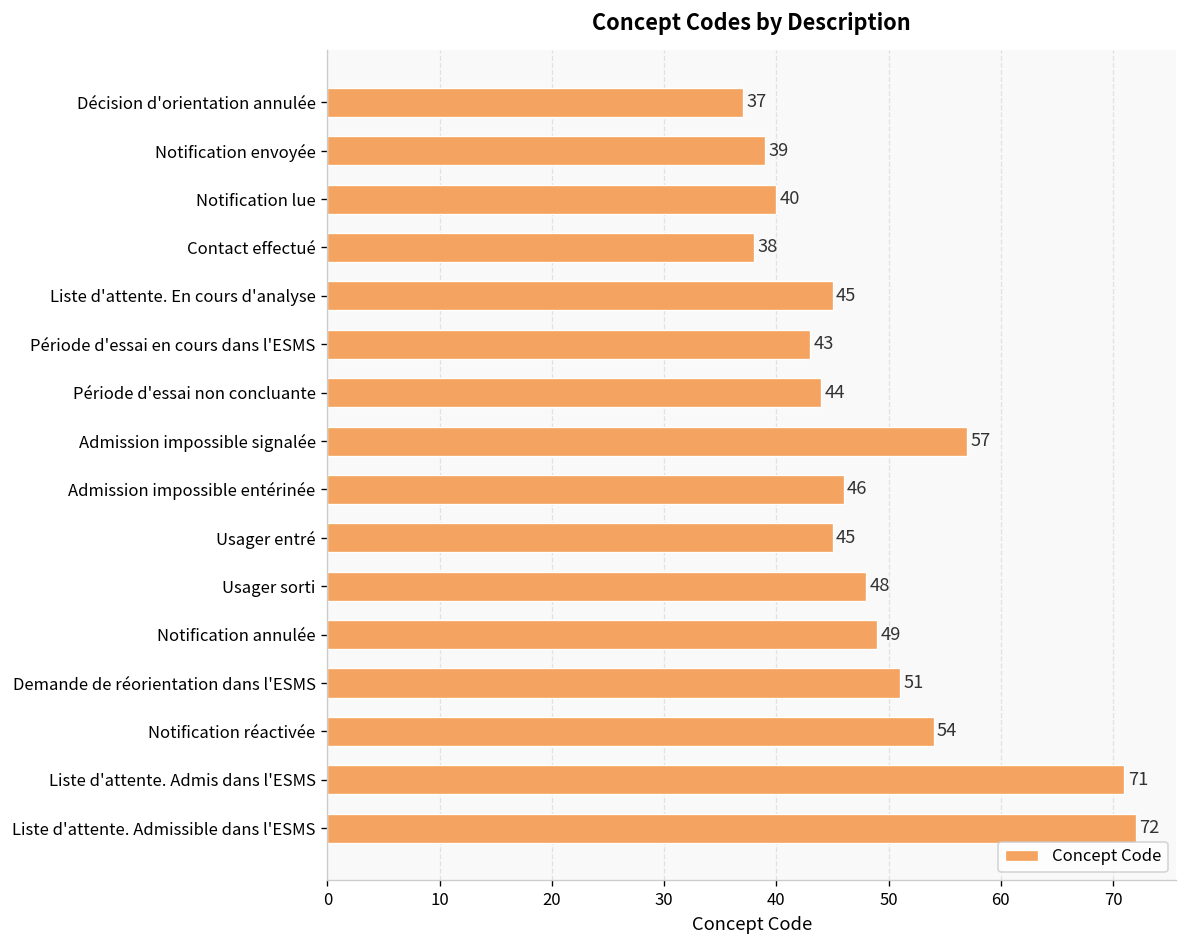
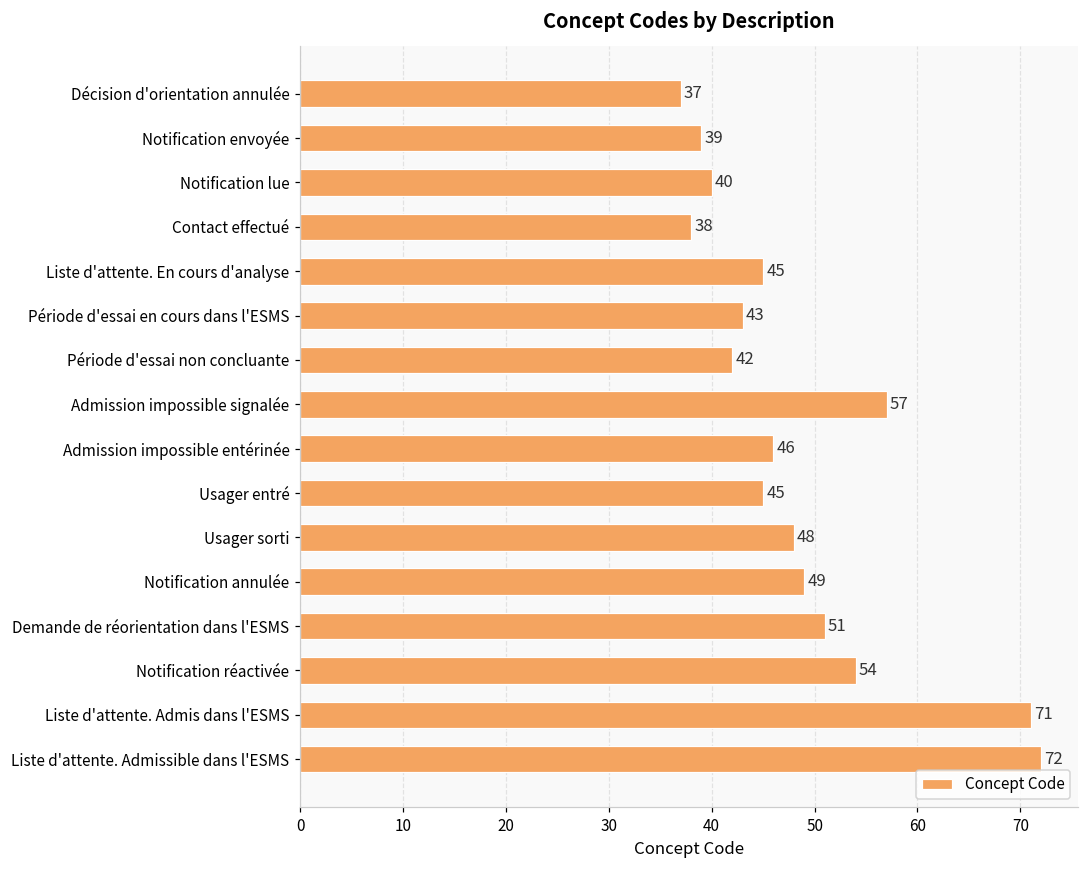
Période d'essai non concluante: 44 -> 42
